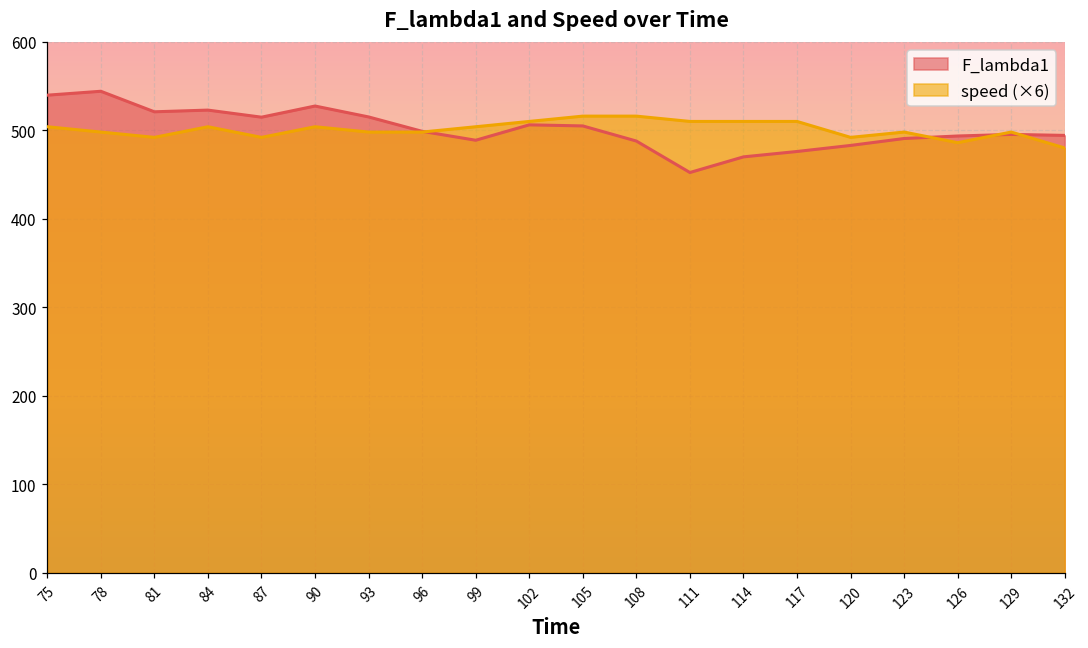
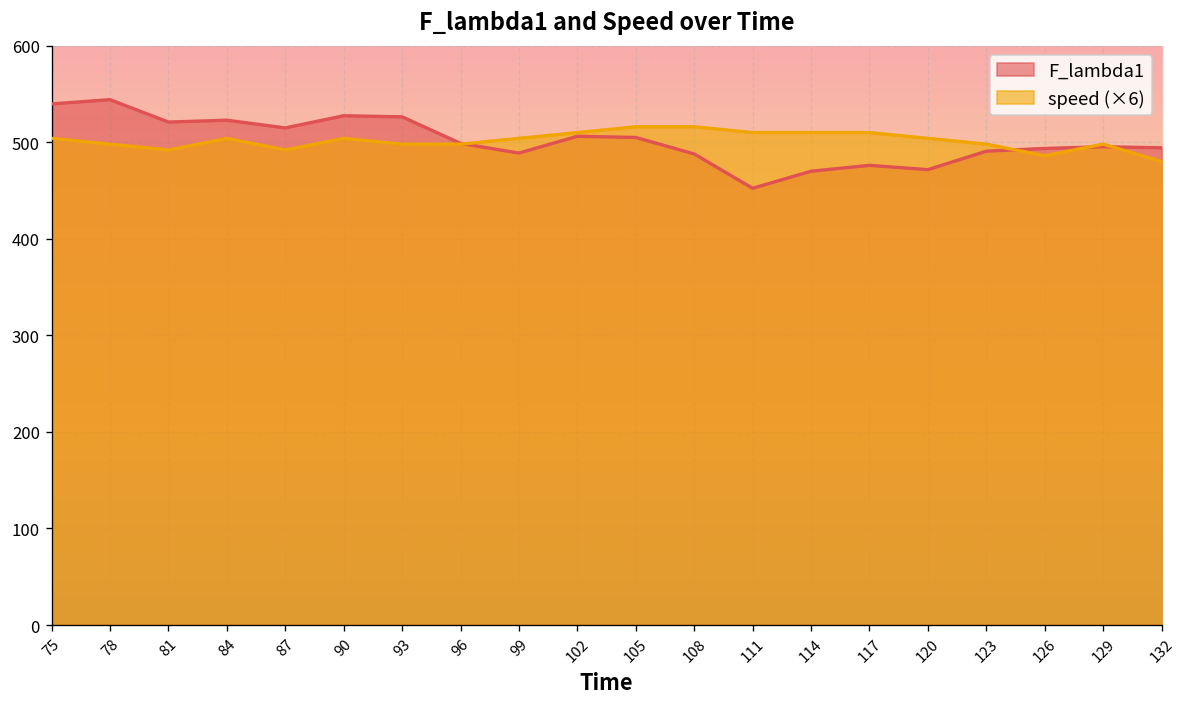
F_lambda1, 93: 520 -> 530
F_lambda1, 120: 480 -> 470
speed (×6), 120: 490 -> 500
